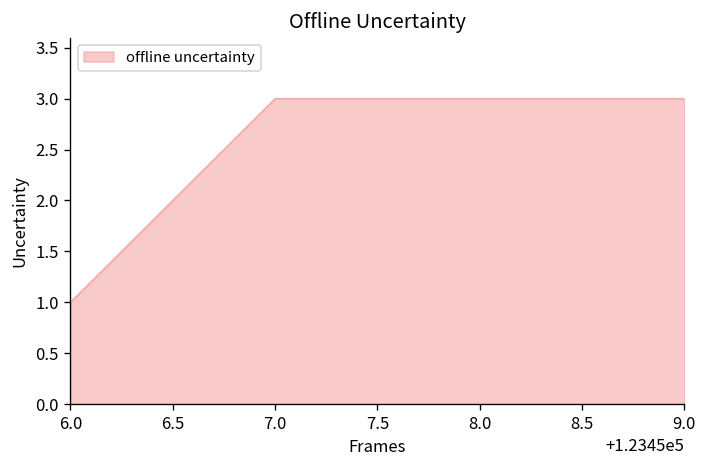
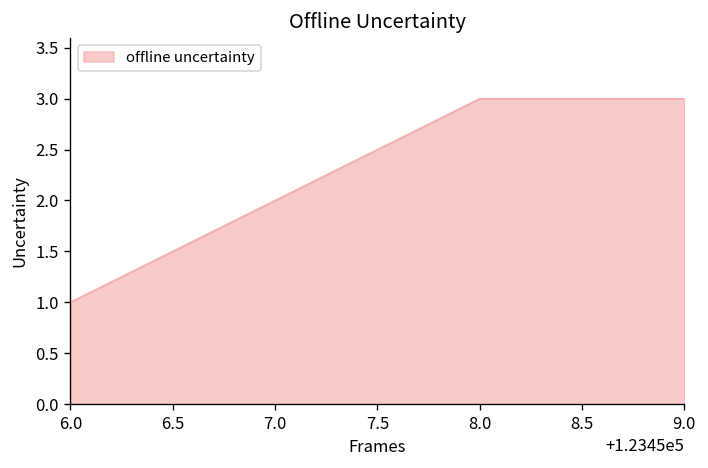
7.0: 3 -> 2
